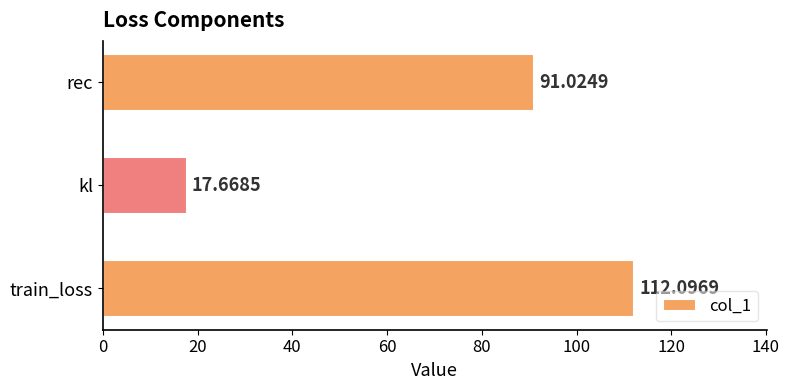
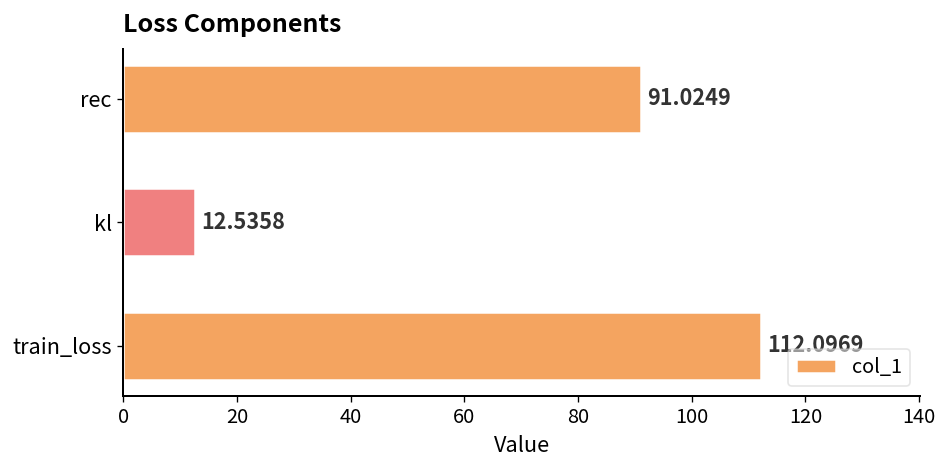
kl: 17.6685 -> 12.5358
